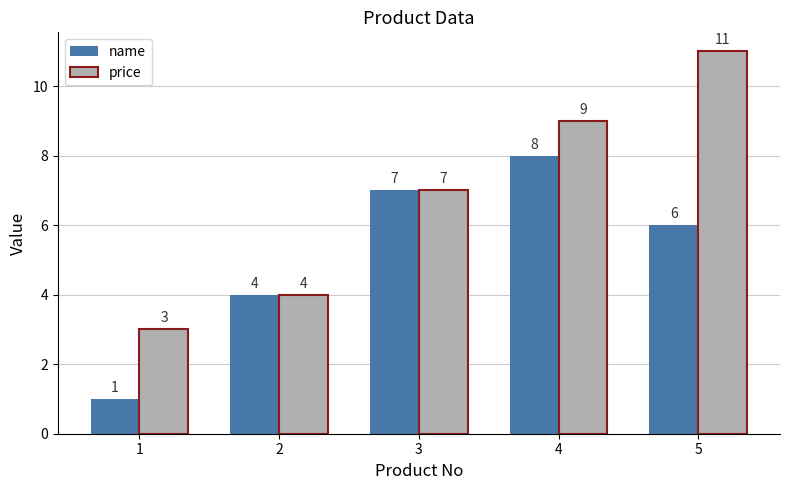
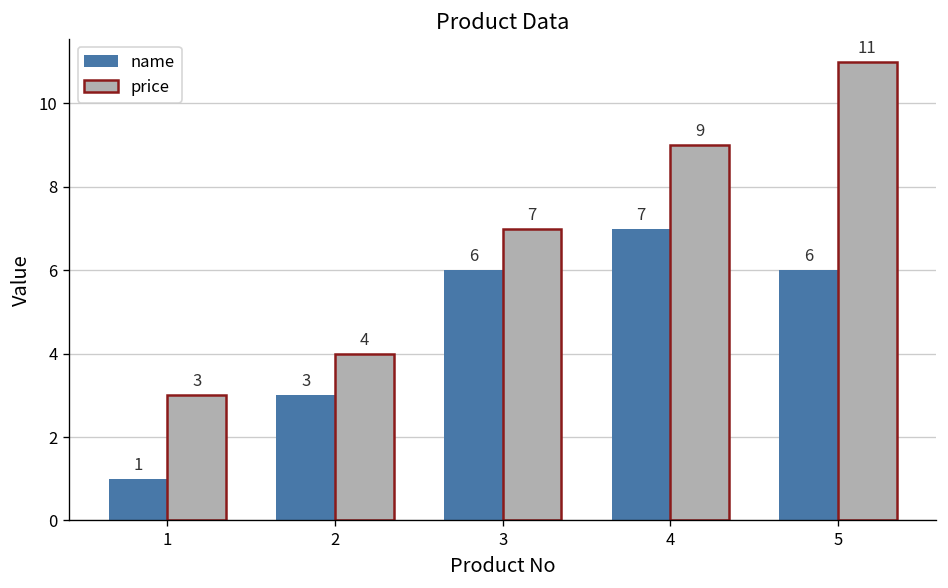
name, 2: 4 -> 3
name, 3: 7 -> 6
name, 4: 8 -> 7
